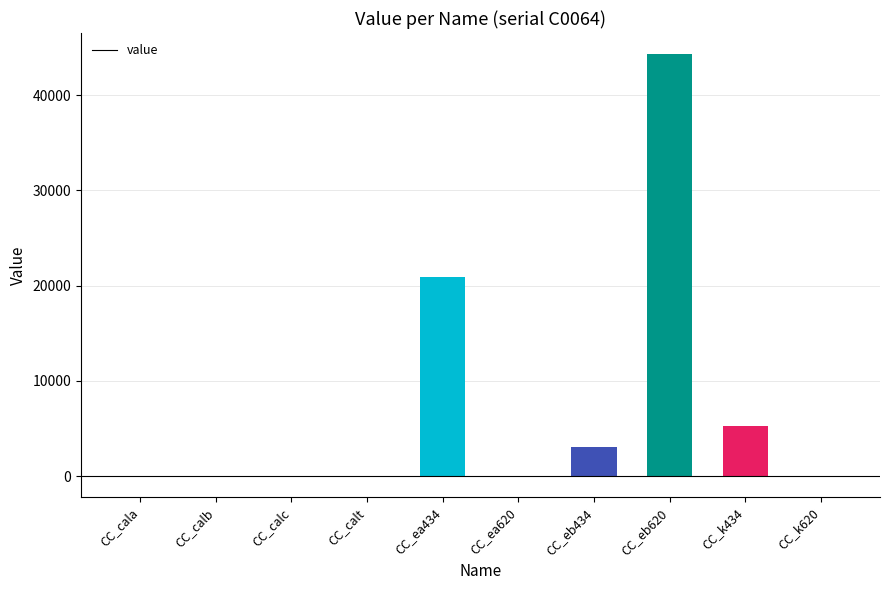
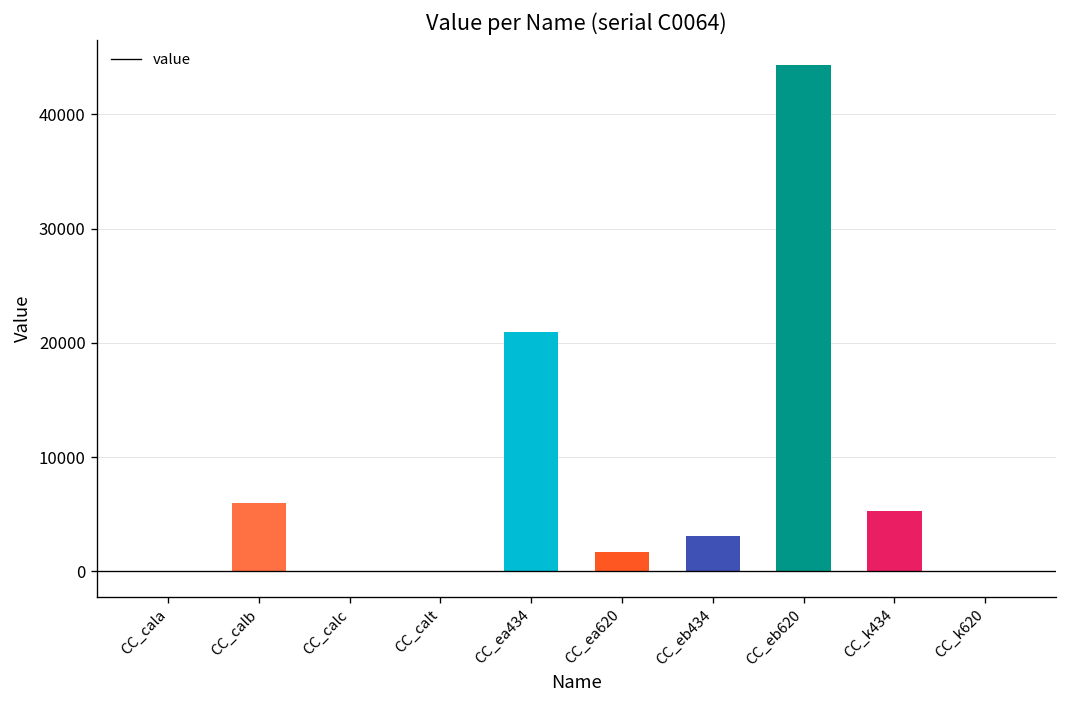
CC_calb: 0 -> 6000
CC_ea620: 0 -> 2000
